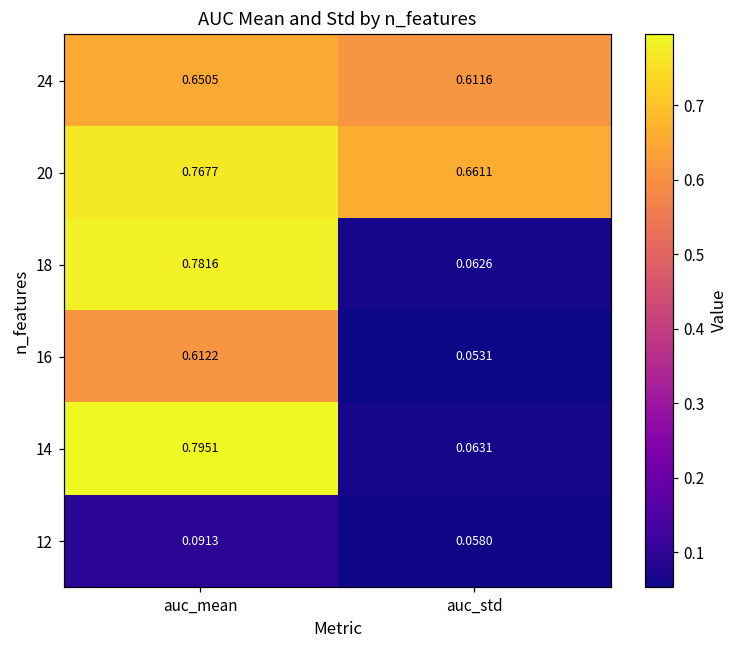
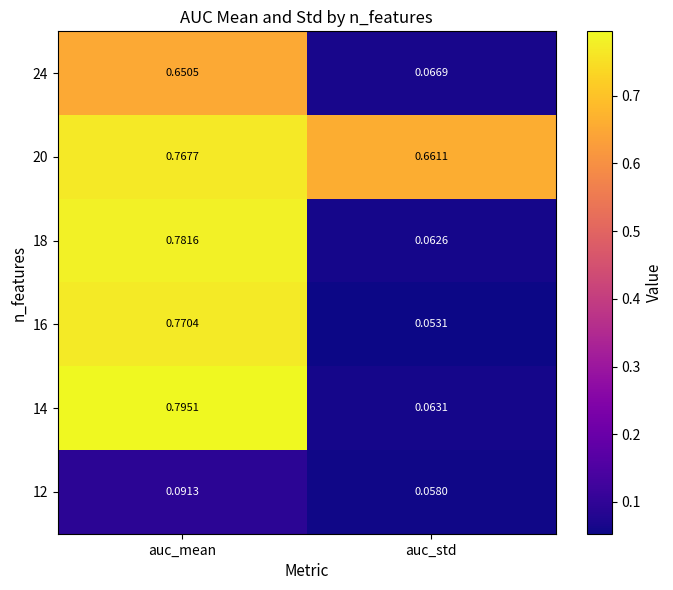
24, auc_std: 0.6116 -> 0.0669
16, auc_mean: 0.6122 -> 0.7704
